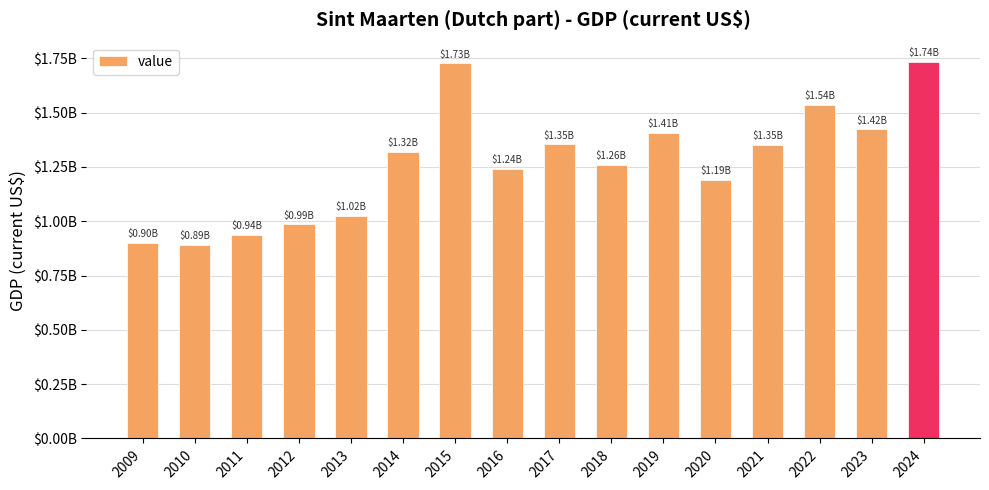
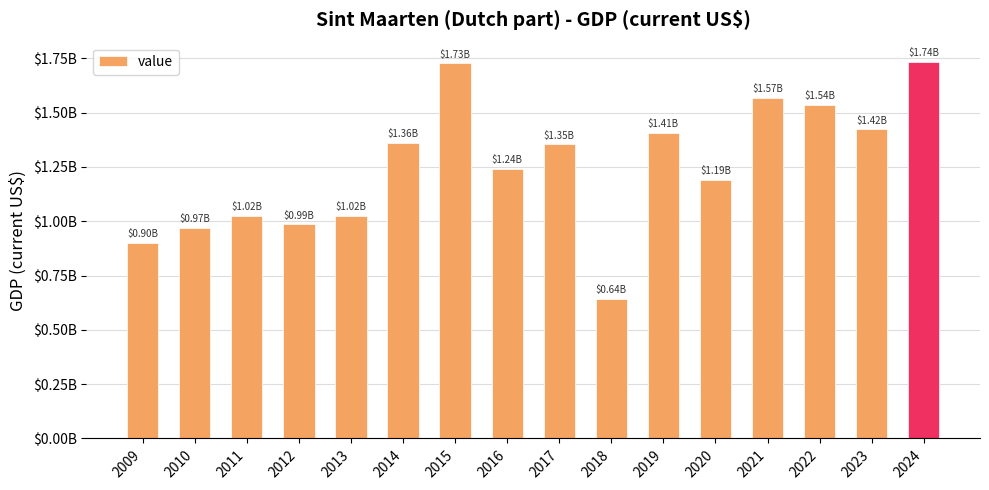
2010: $0.89B -> $0.97B
2011: $0.94B -> $1.02B
2014: $1.32B -> $1.36B
2018: $1.26B -> $0.64B
2021: $1.35B -> $1.57B
